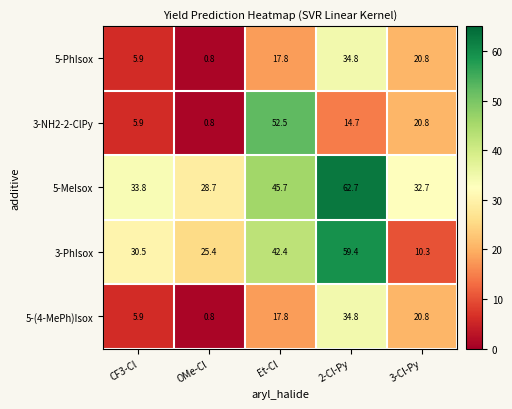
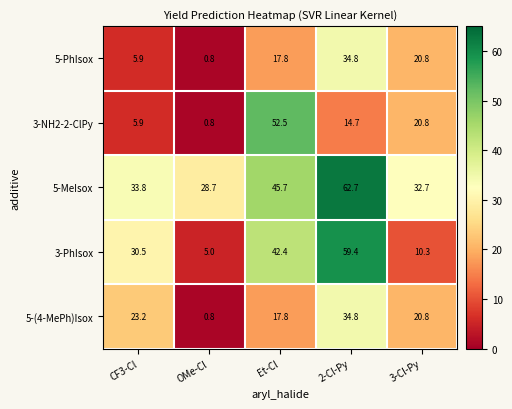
3-PhIsox, OMe-Cl: 25.4 -> 5.0
5-(4-MePh)Isox, CF3-Cl: 5.9 -> 23.2
